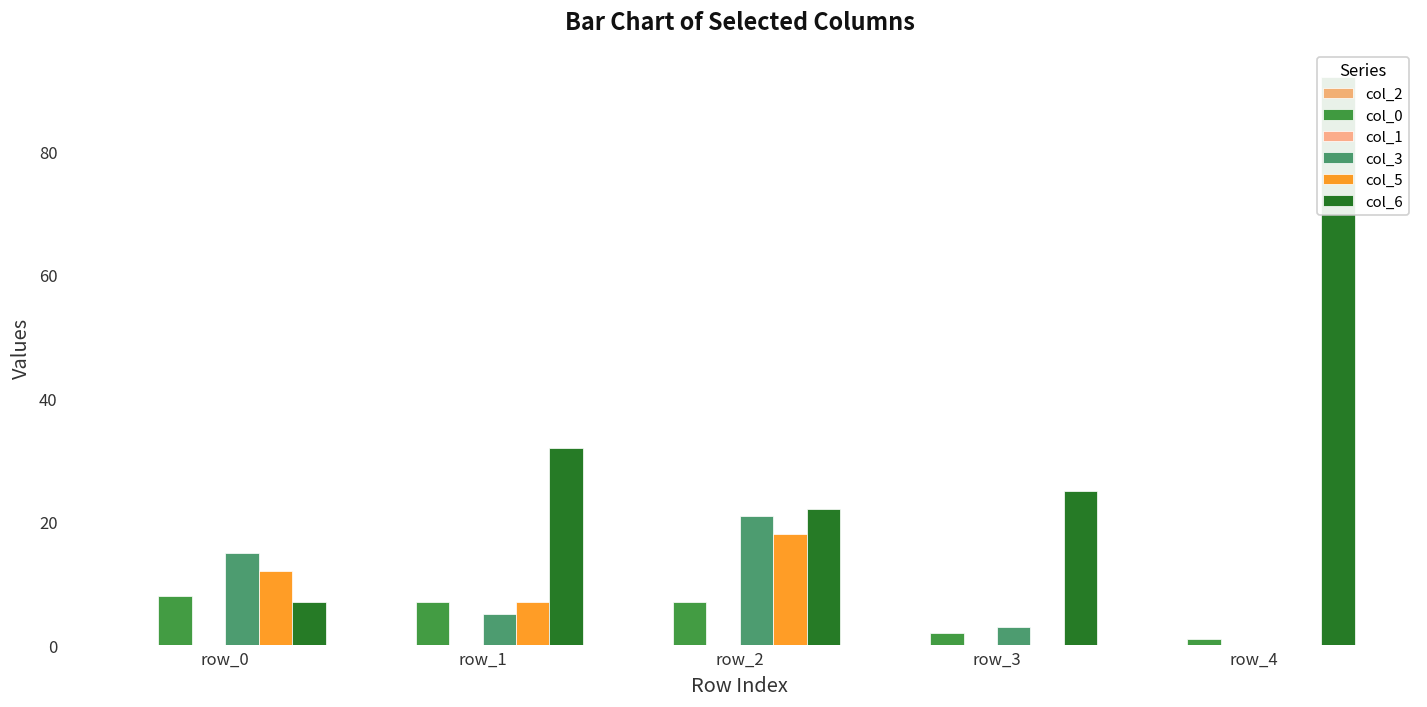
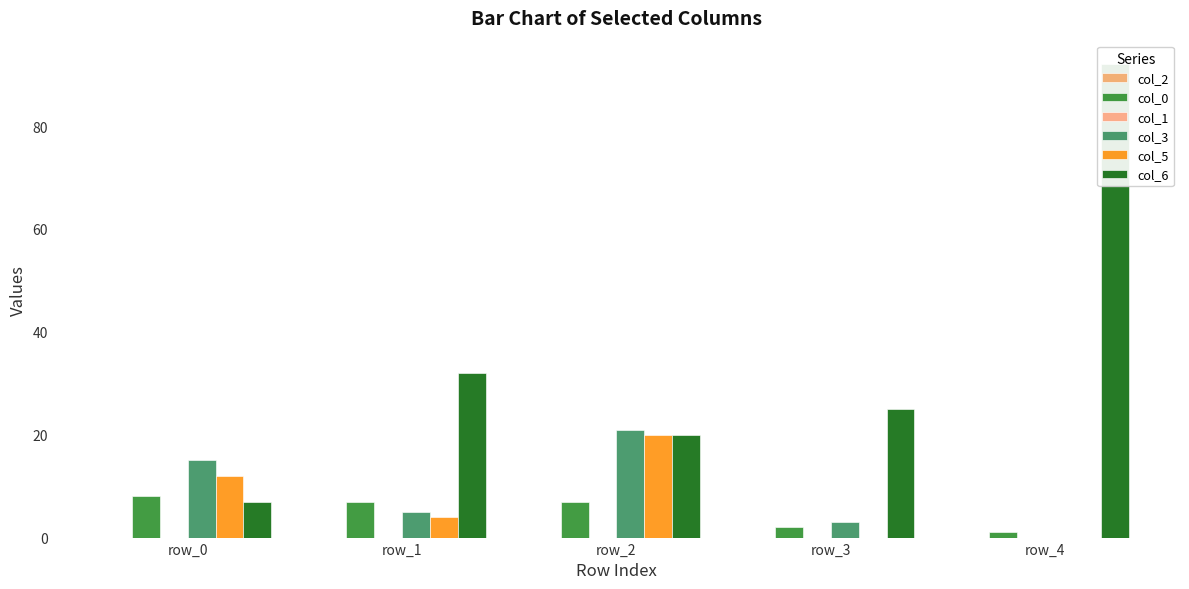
col_5, row_1: 7 -> 4
col_5, row_2: 18 -> 20
col_6, row_2: 22 -> 20
